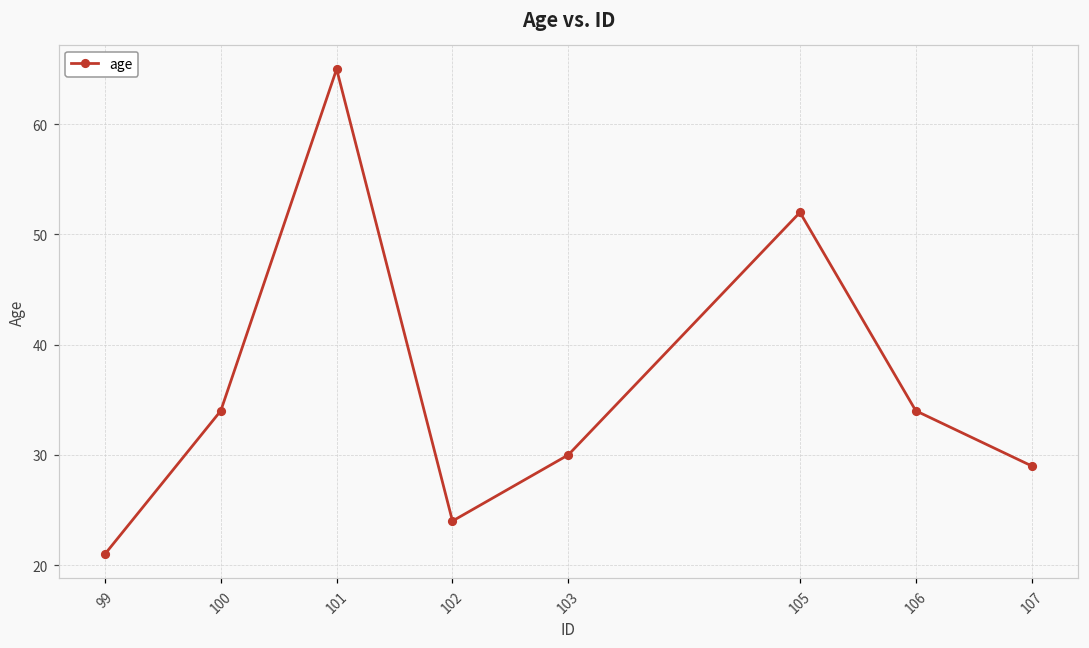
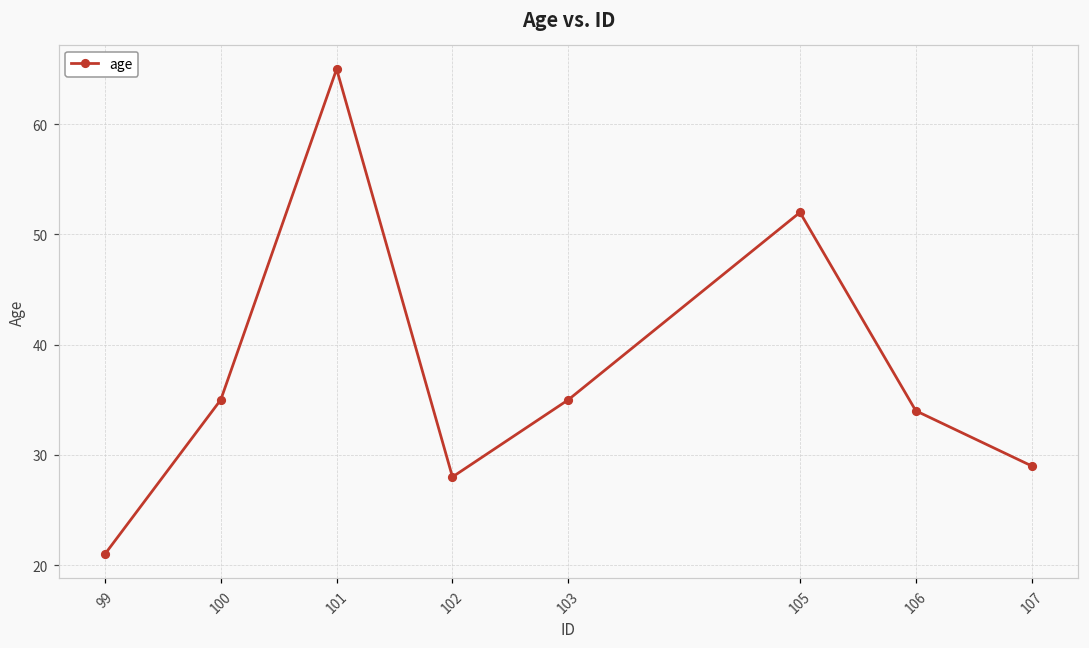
100: 34 -> 35
102: 24 -> 28
103: 30 -> 35
